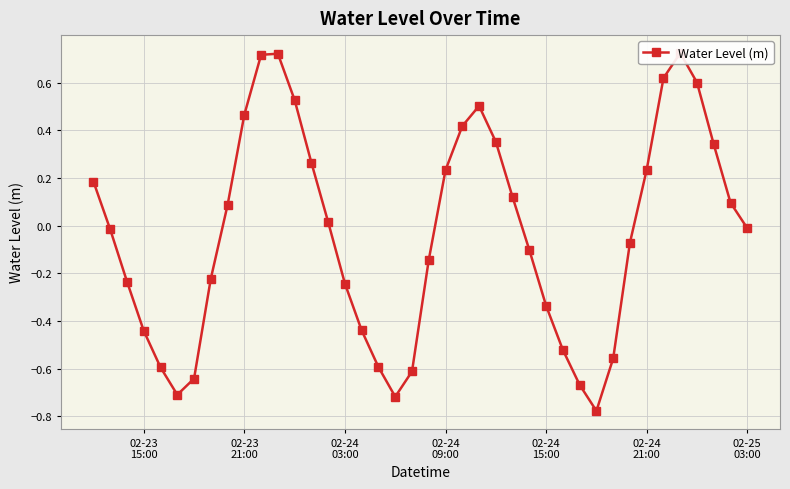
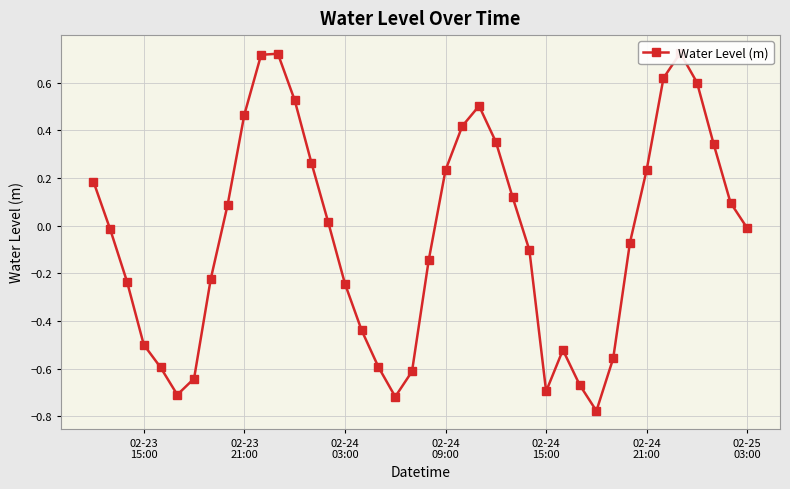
02-23 15:00: -0.44 -> -0.50
02-24 15:00: -0.34 -> -0.69
